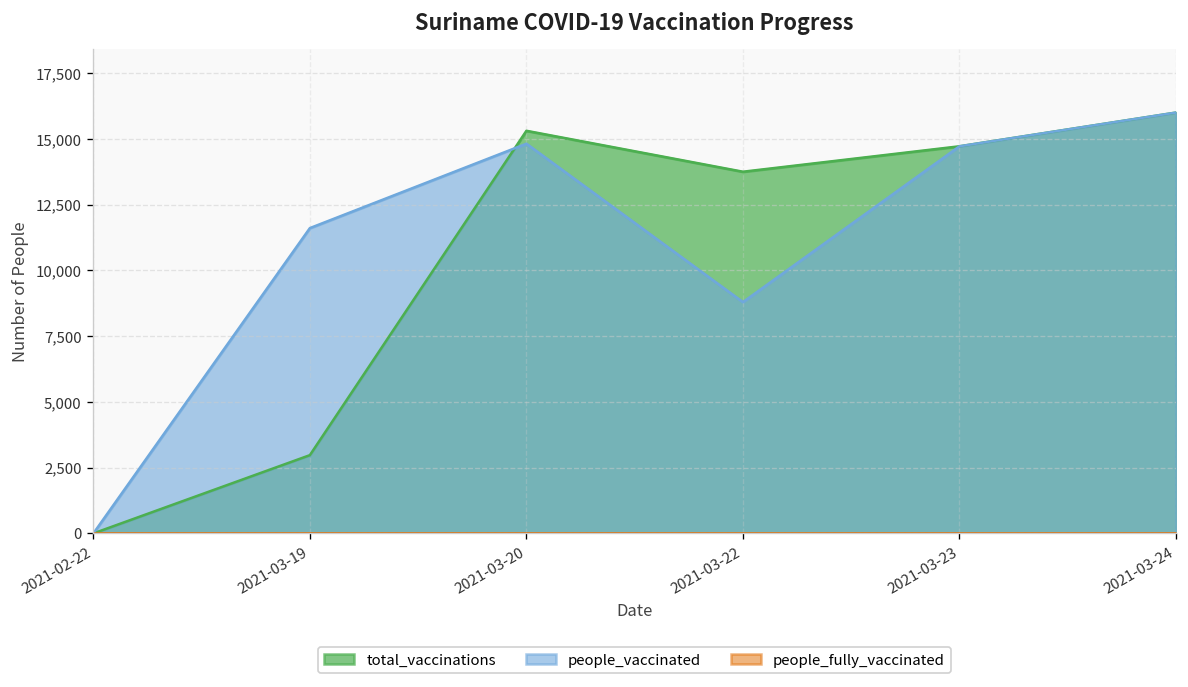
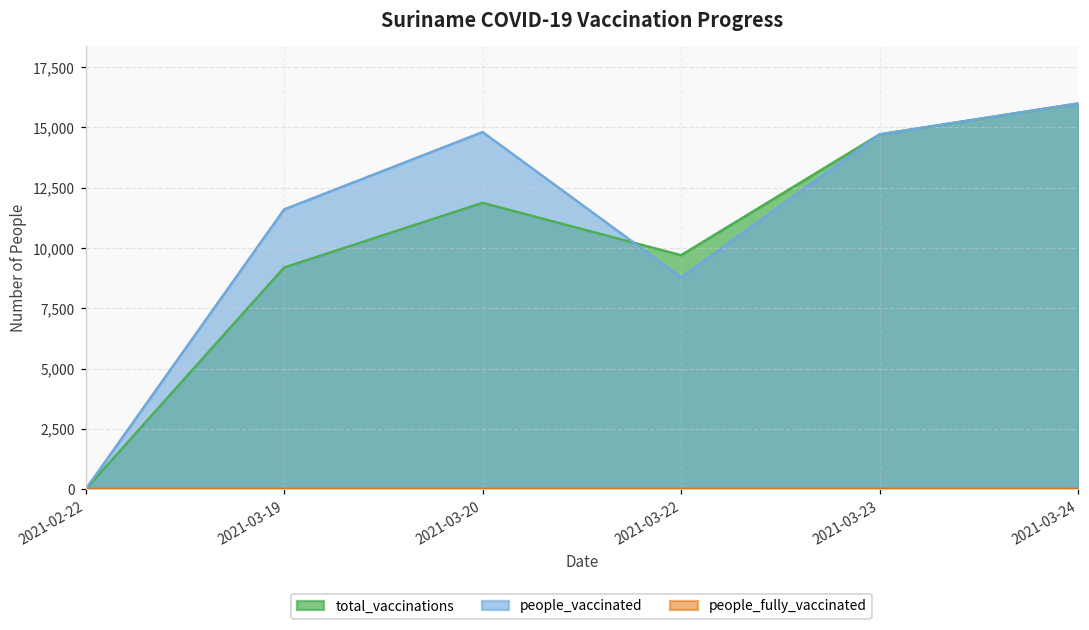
total_vaccinations, 2021-03-19: 3,000 -> 9,200
total_vaccinations, 2021-03-20: 15,300 -> 11,900
total_vaccinations, 2021-03-22: 13,700 -> 9,700
